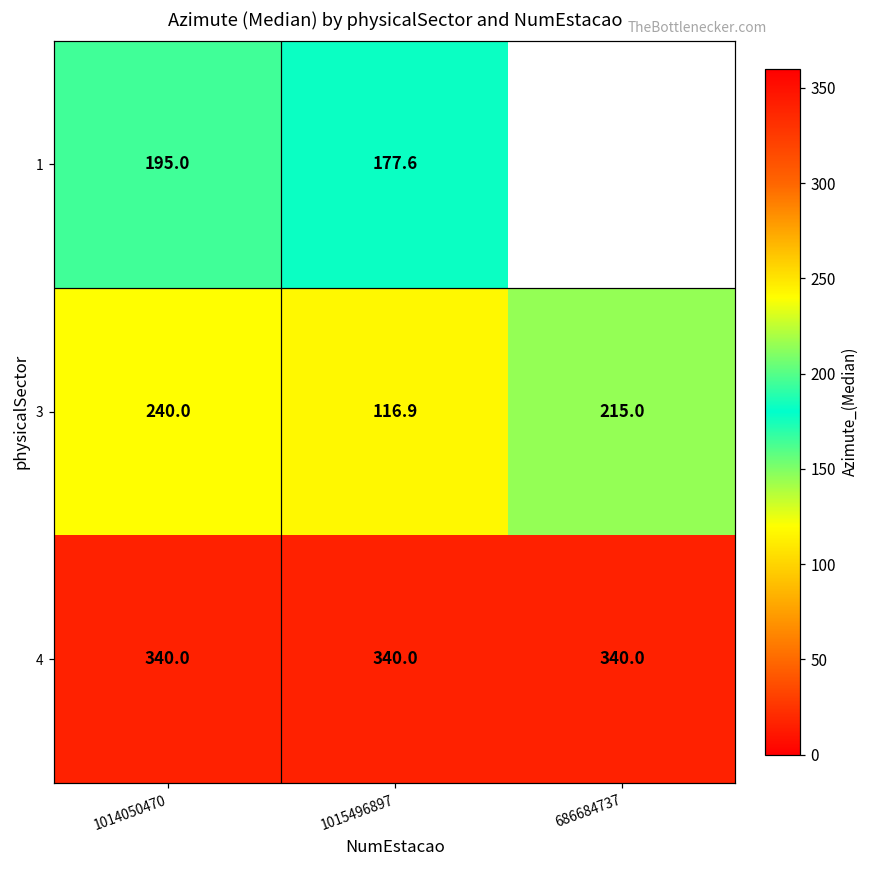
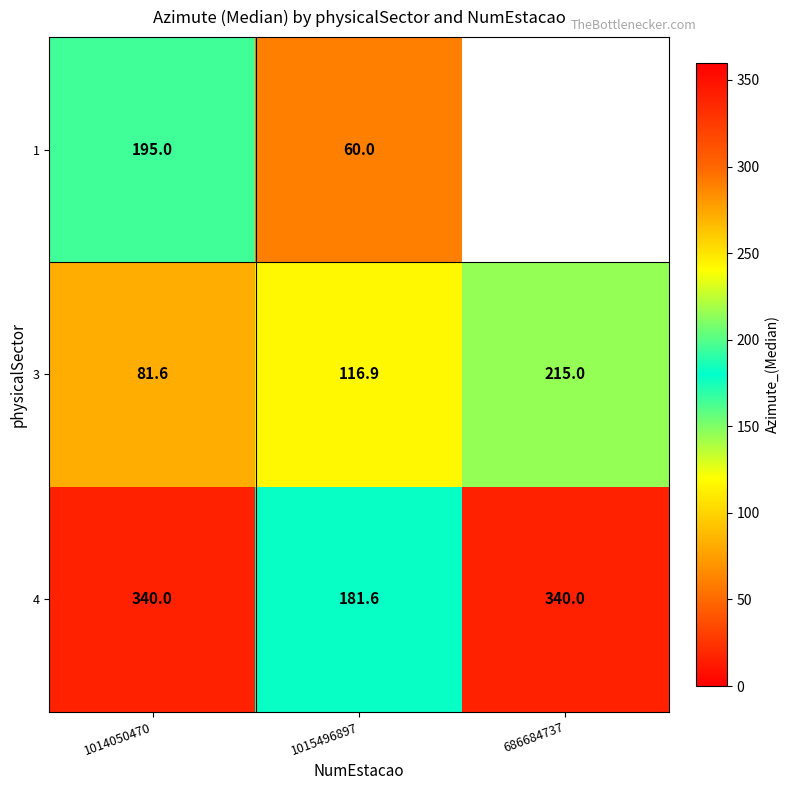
1, 1015496897: 177.6 -> 60.0
3, 1014050470: 240.0 -> 81.6
4, 1015496897: 340.0 -> 181.6
